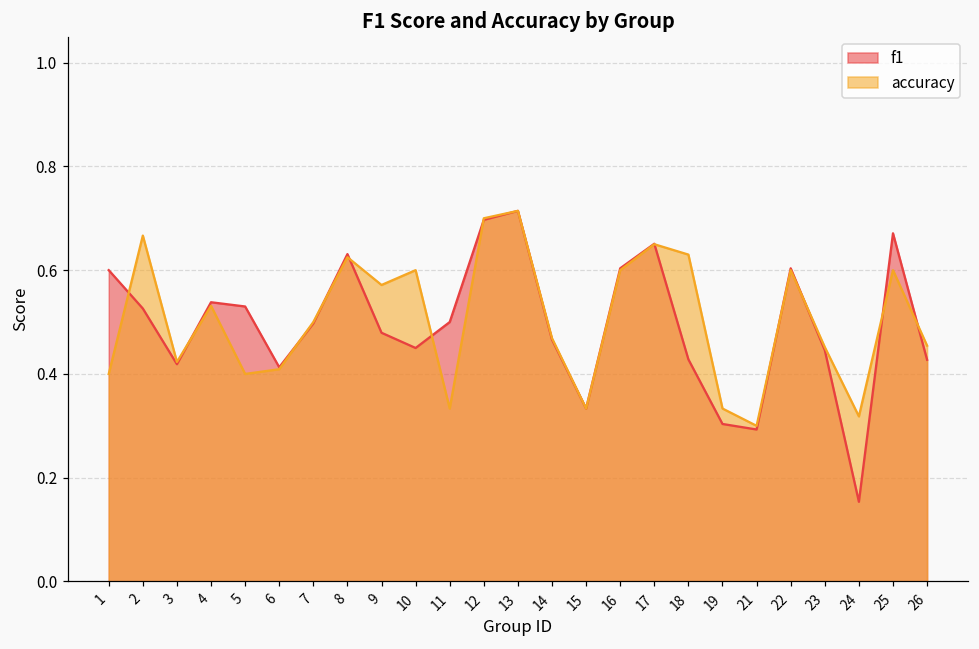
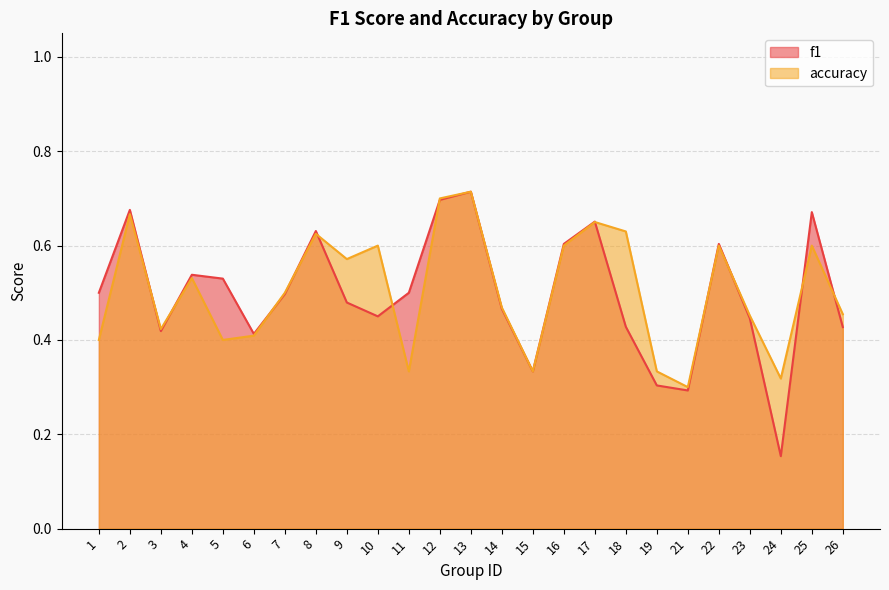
f1, 1: 0.6 -> 0.5
f1, 2: 0.53 -> 0.68
